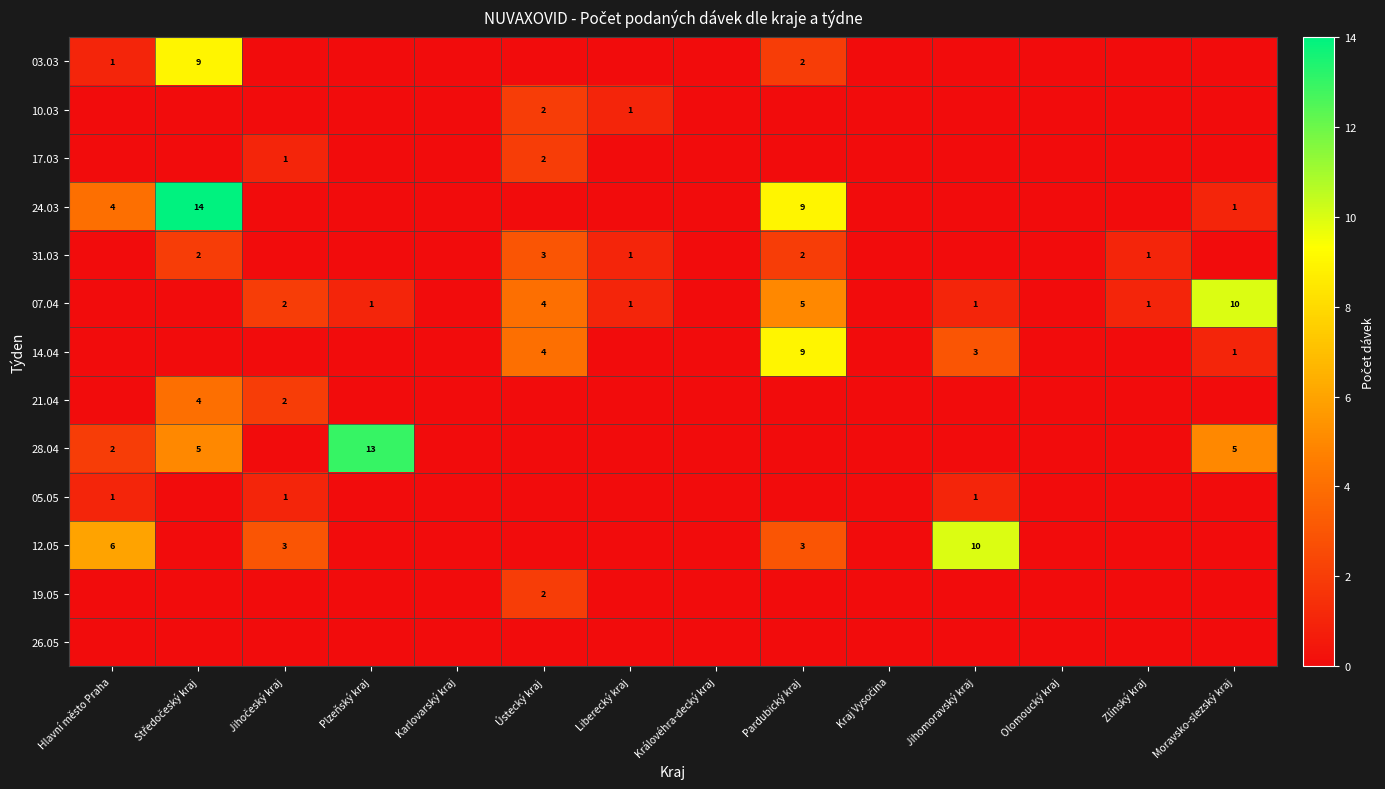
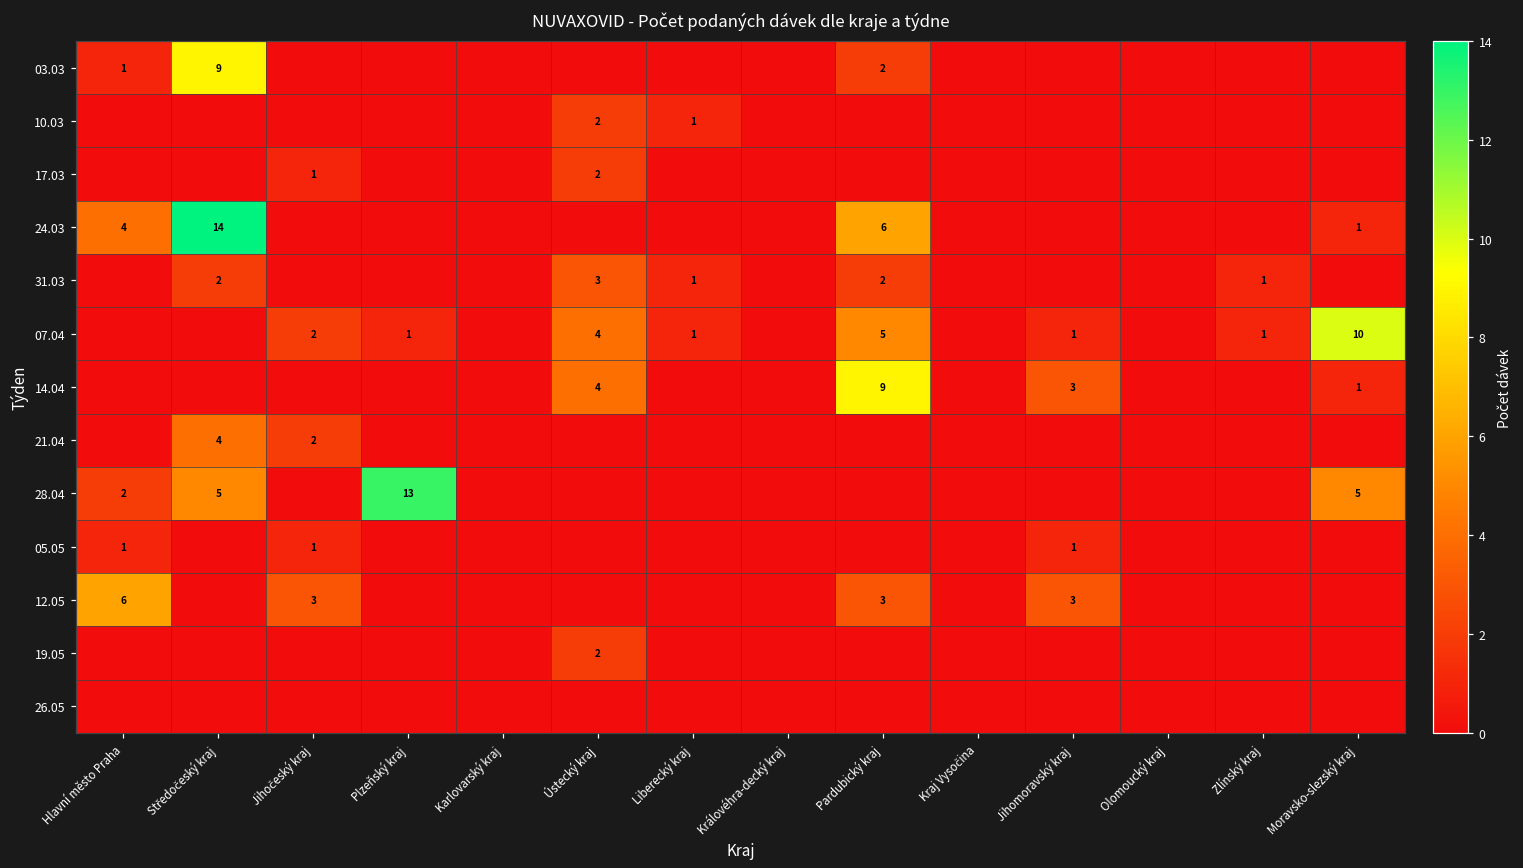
24.03, Pardubický kraj: 9 -> 6
12.05, Jihomoravský kraj: 10 -> 3
